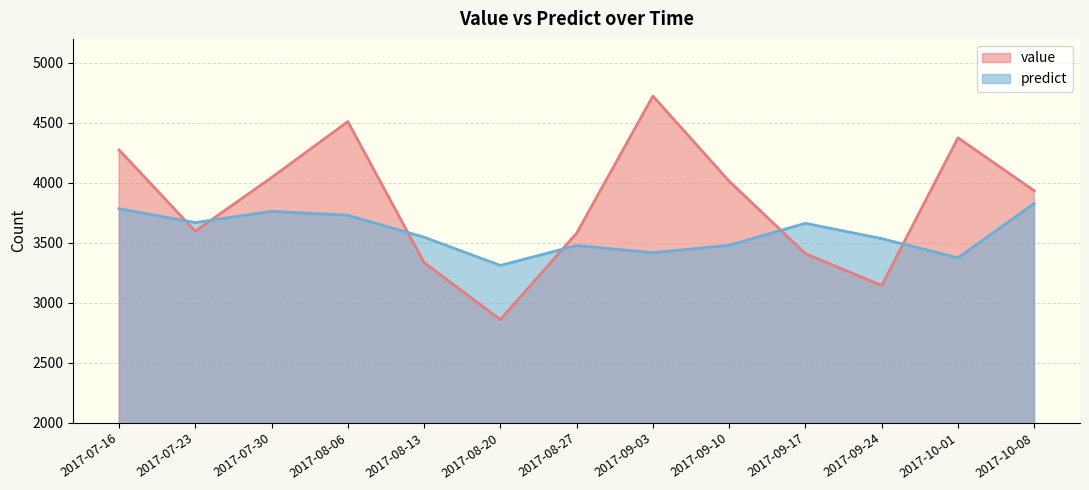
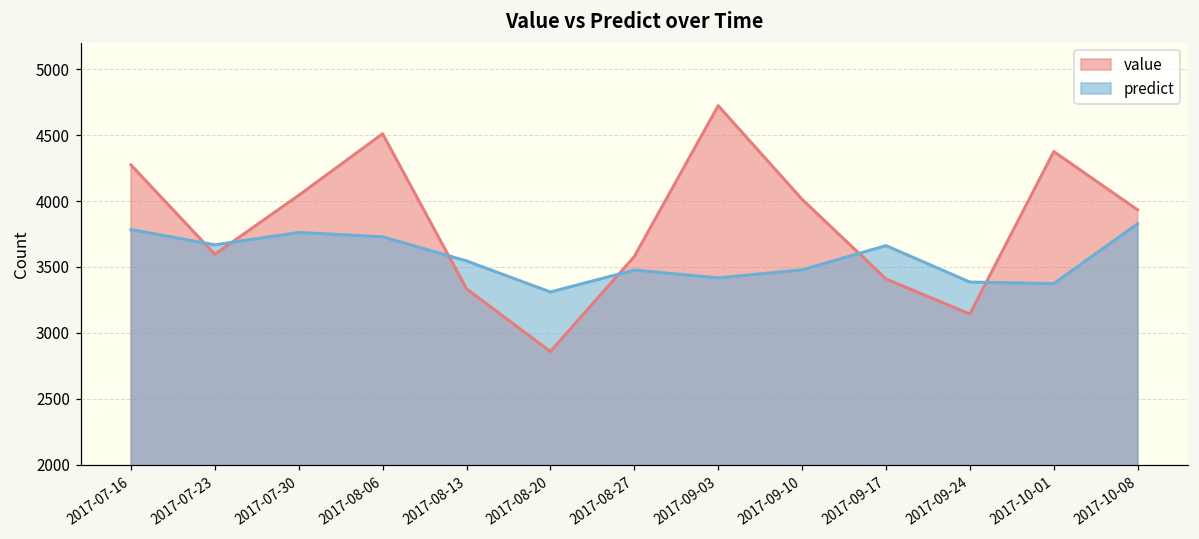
predict, 2017-09-24: 3530 -> 3390
